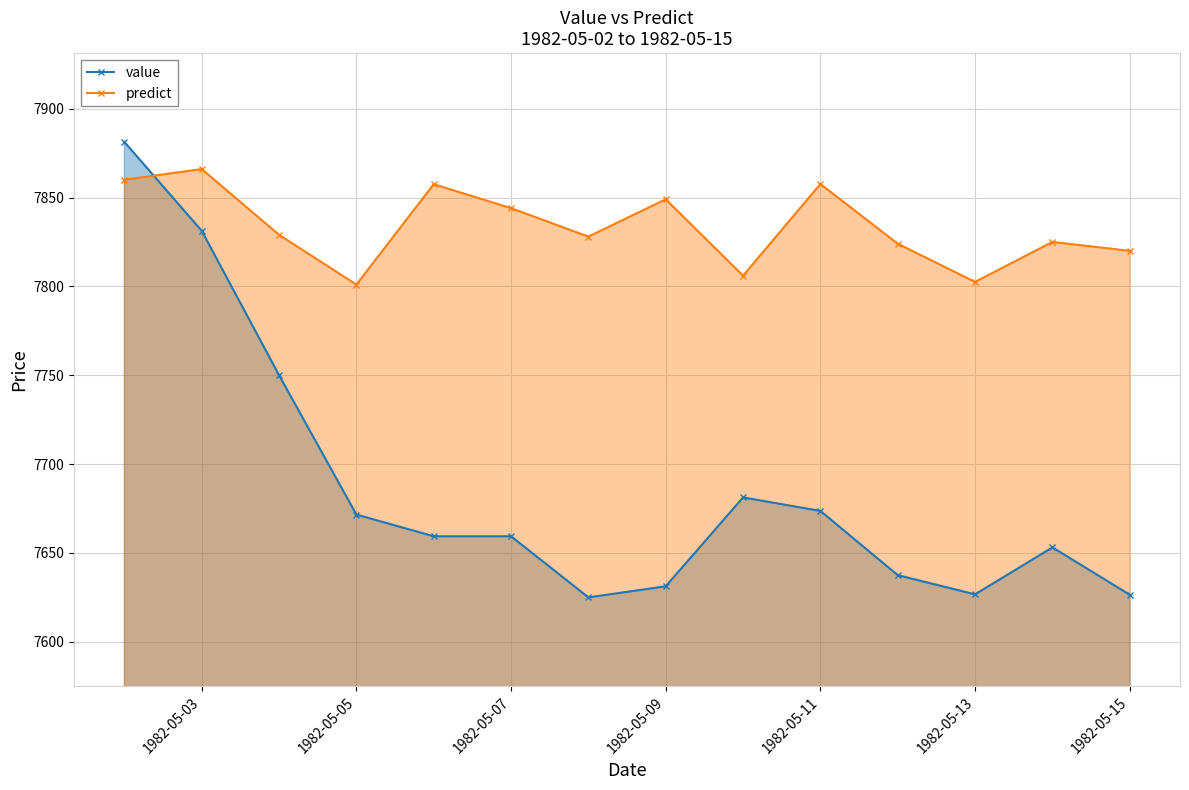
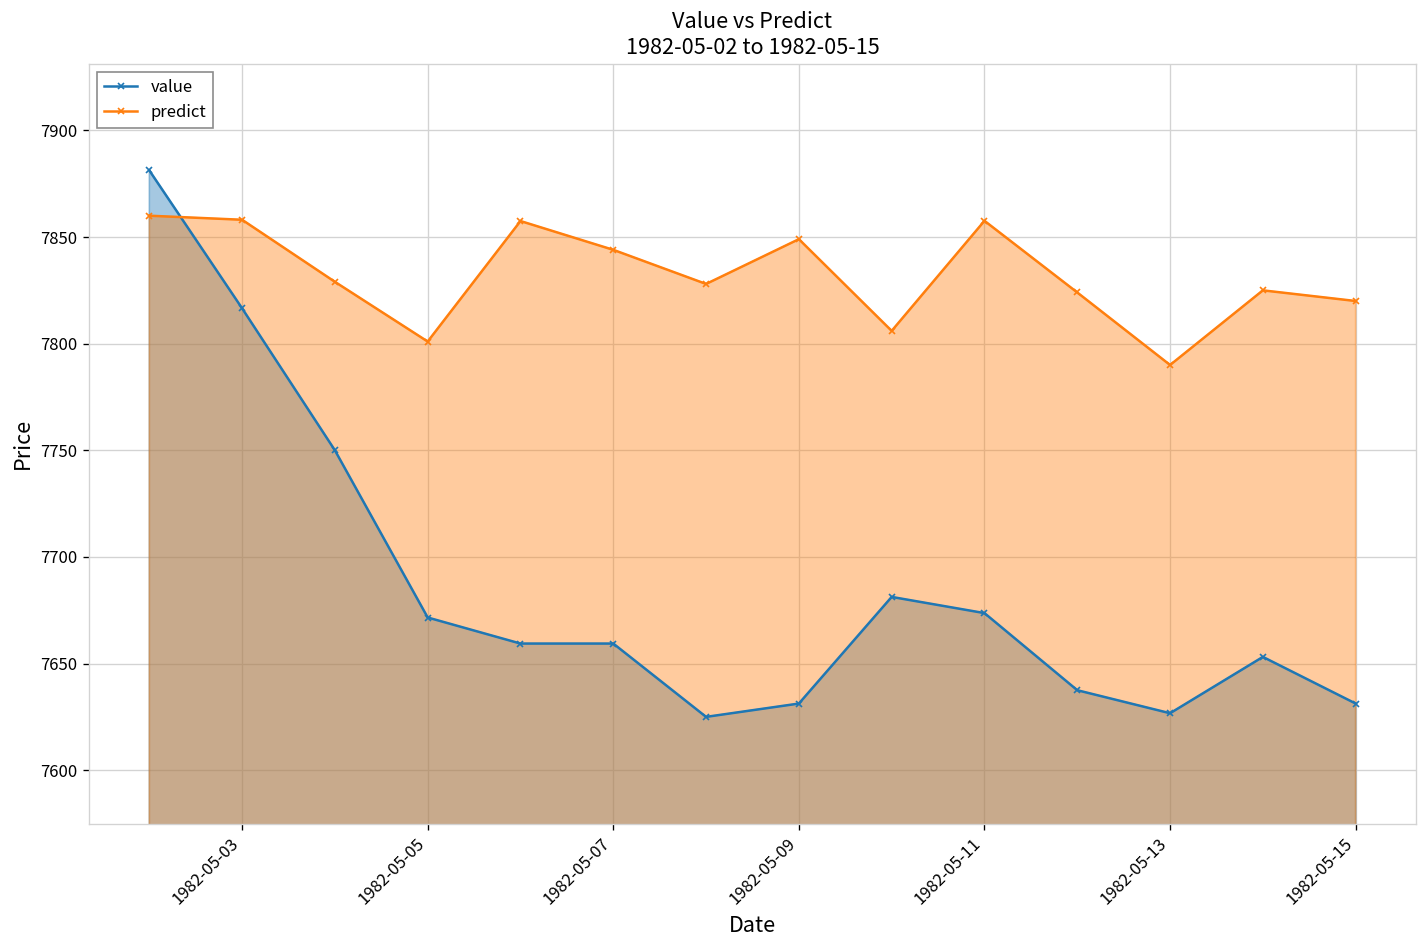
value, 1982-05-03: 7831 -> 7817
predict, 1982-05-03: 7866 -> 7858
predict, 1982-05-13: 7803 -> 7790
value, 1982-05-15: 7627 -> 7631
